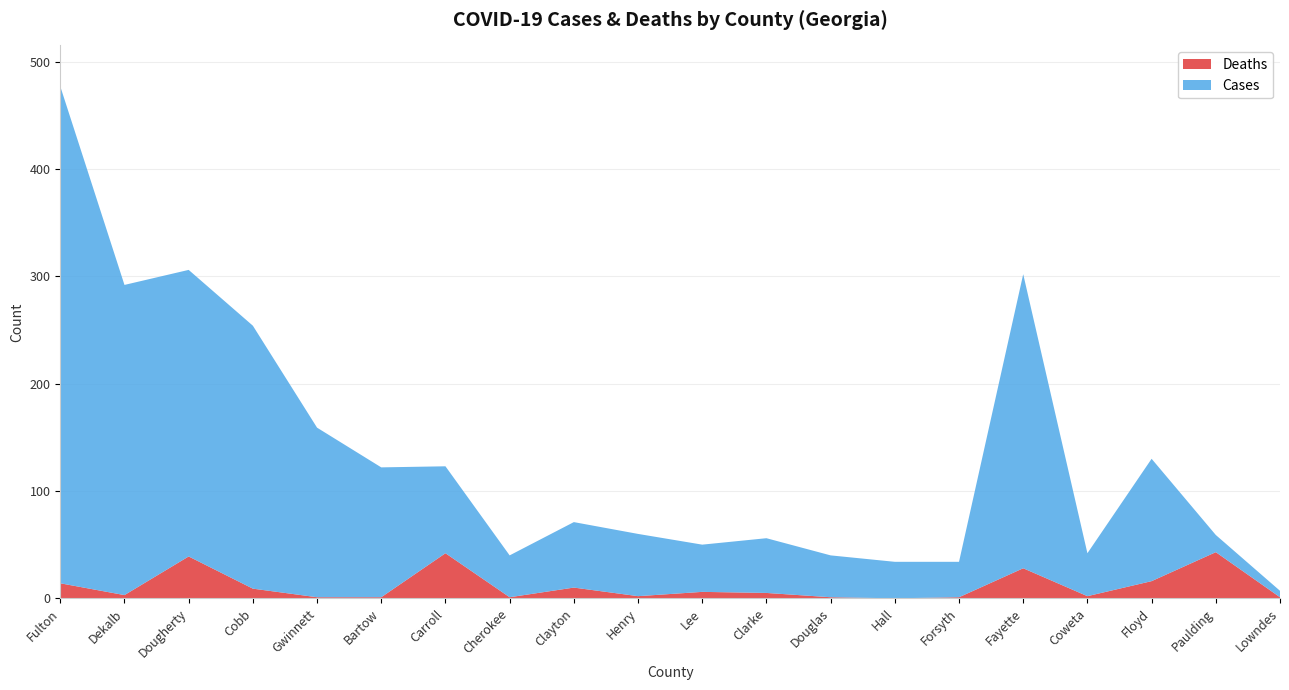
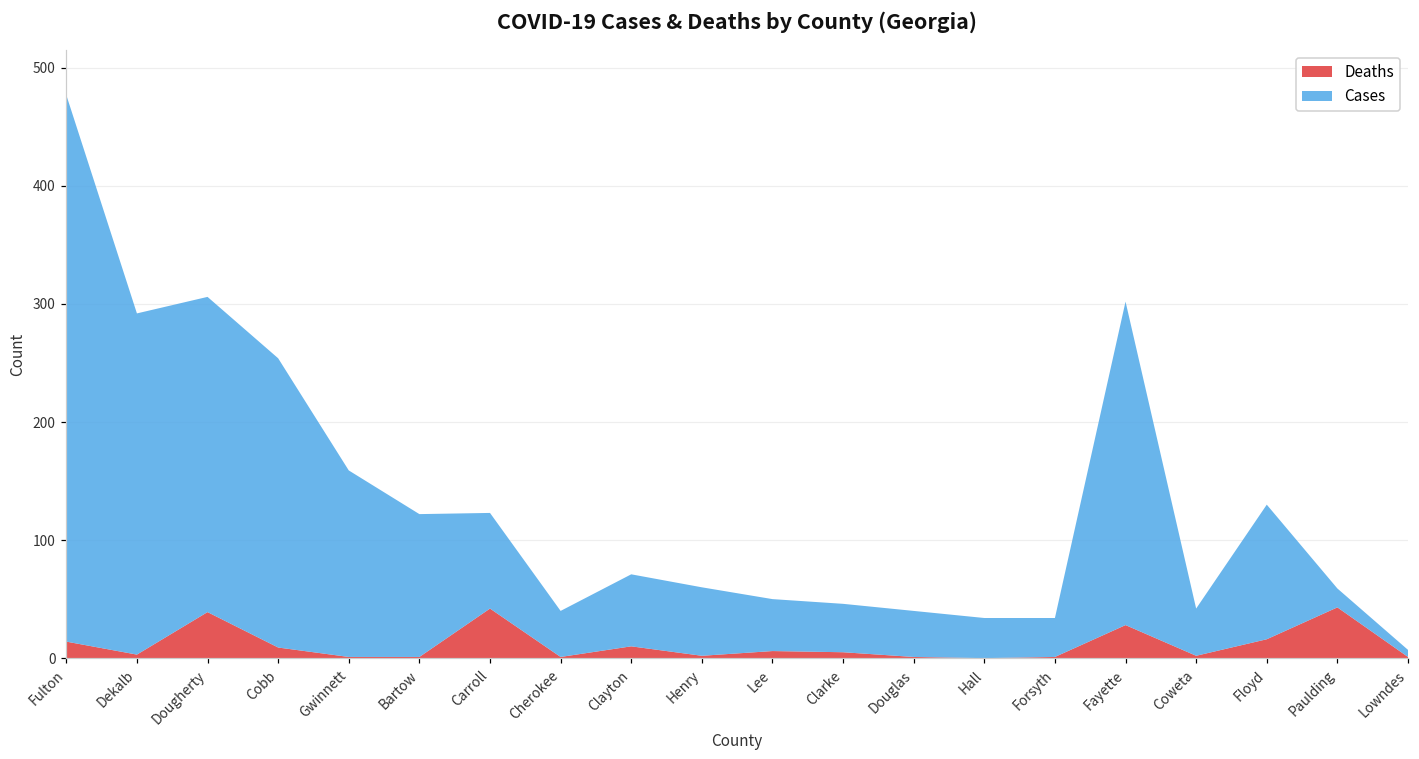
Cases, Clarke: 51 -> 41
